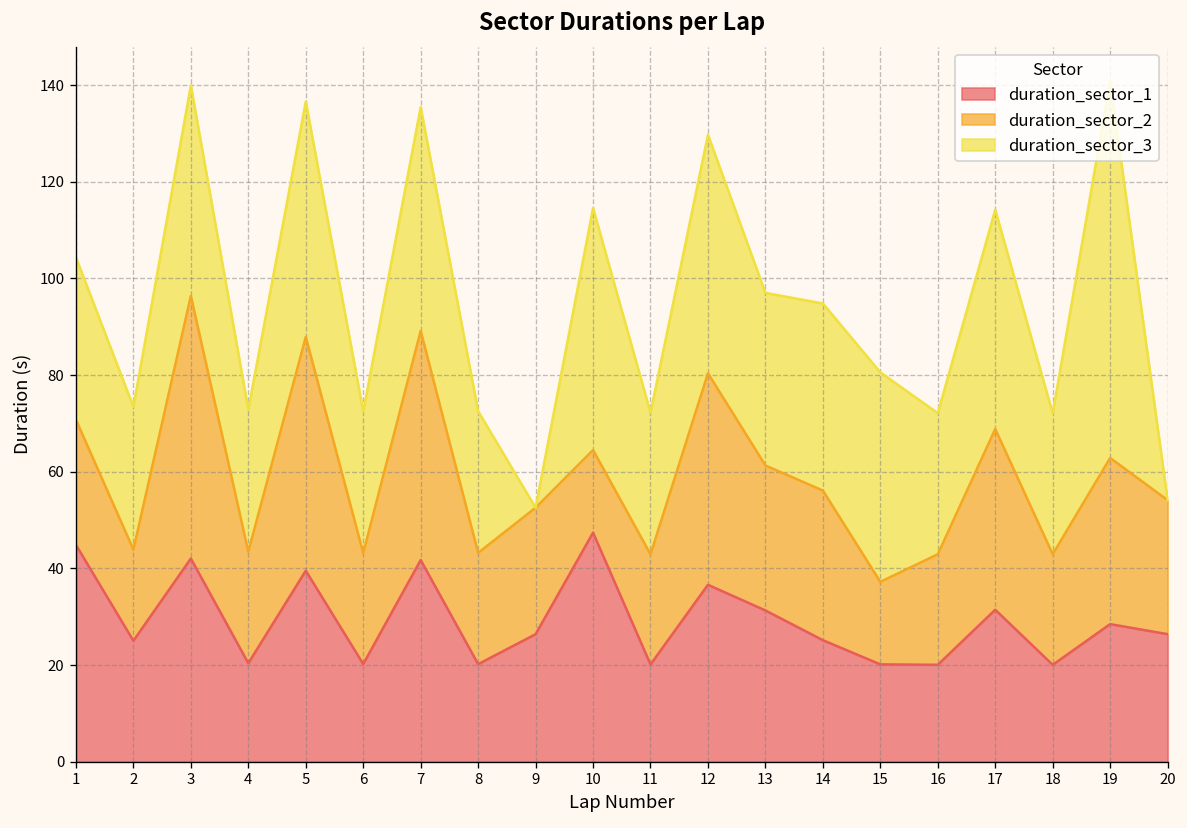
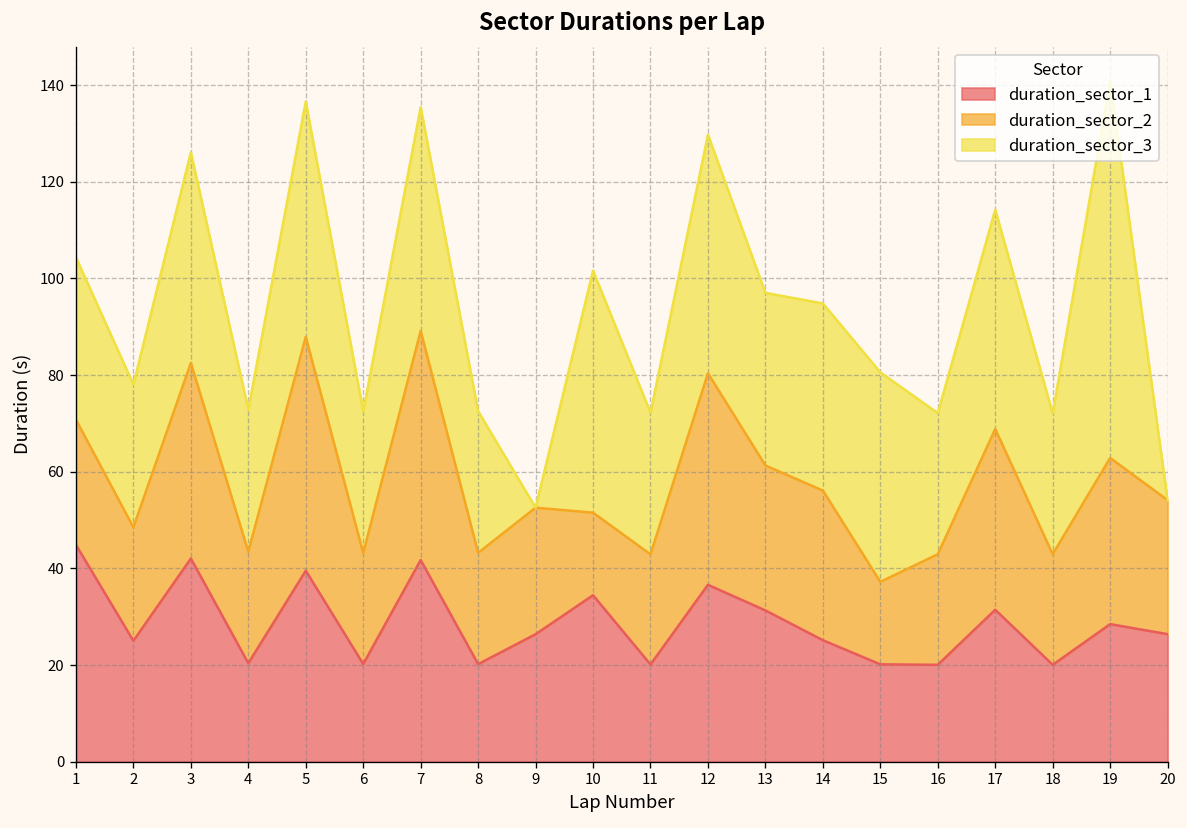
duration_sector_2, 2: 19 -> 23
duration_sector_2, 3: 54 -> 40
duration_sector_1, 10: 47 -> 34
